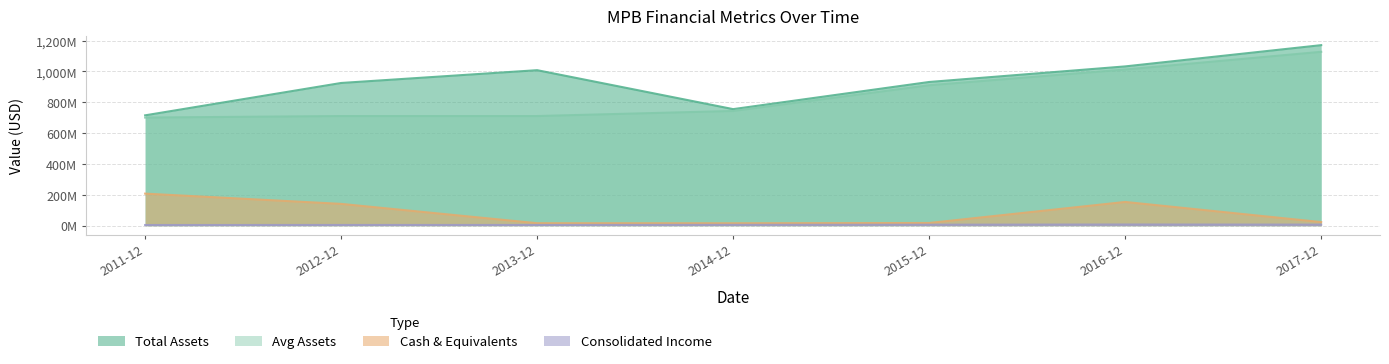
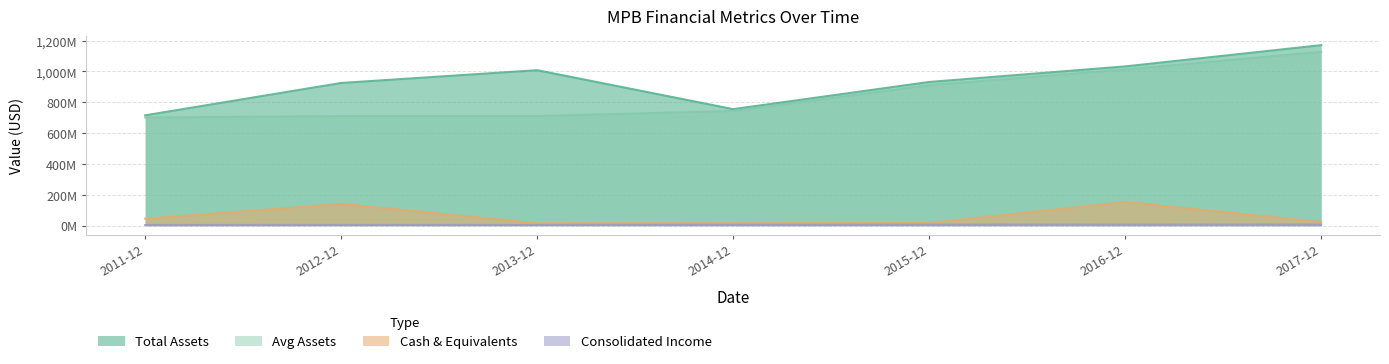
Cash & Equivalents, 2011-12: 210,000,000 -> 50,000,000
